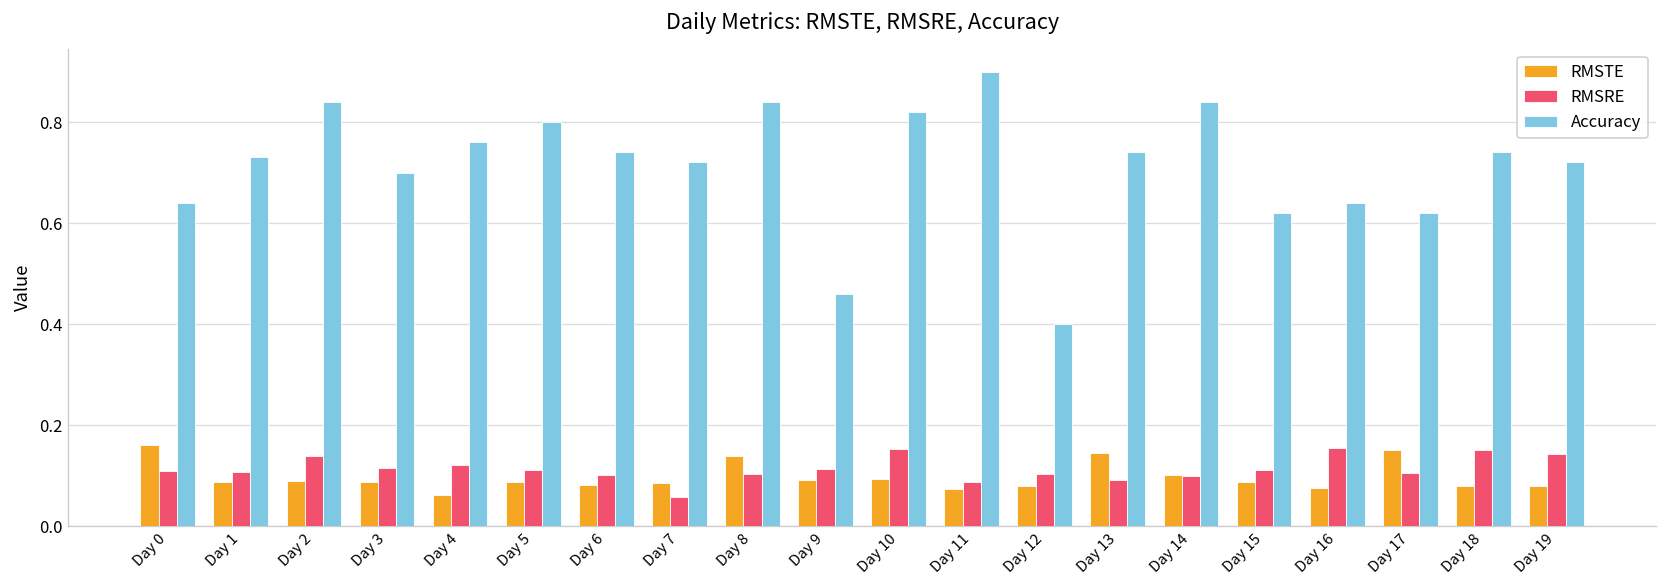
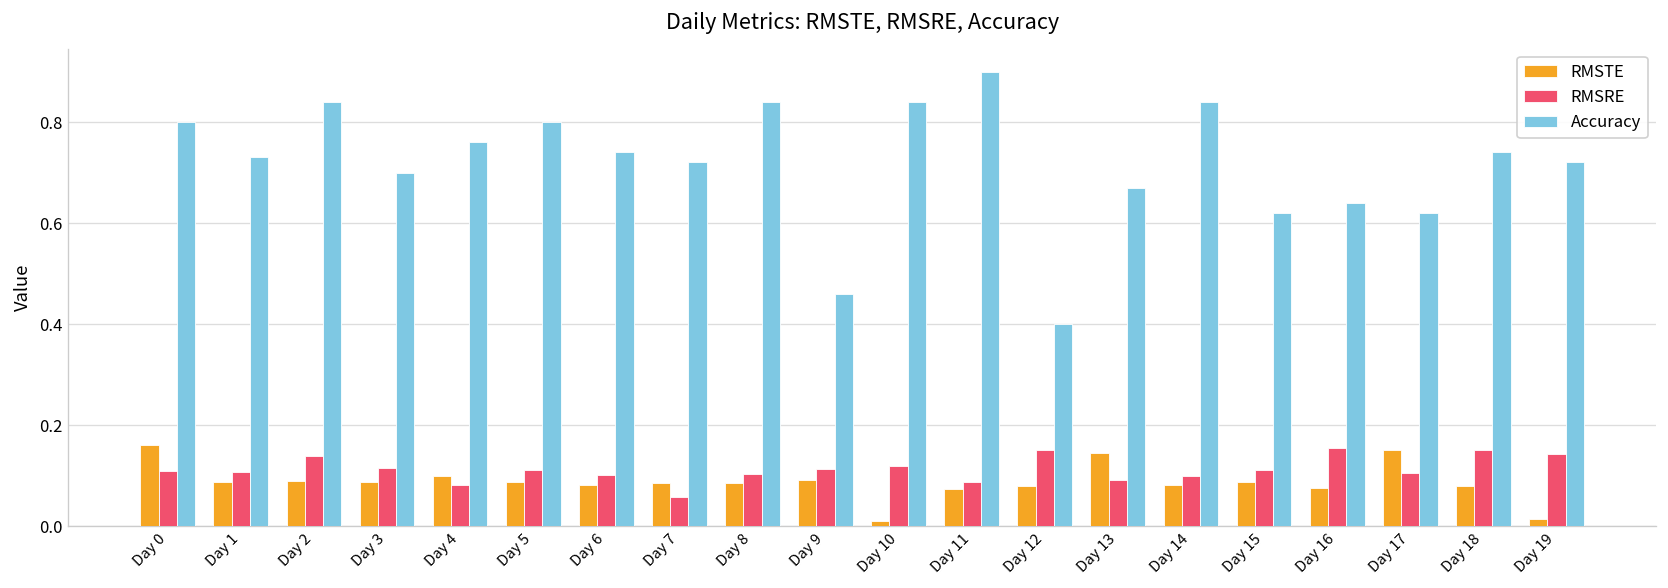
Accuracy, Day 0: 0.64 -> 0.80
RMSTE, Day 4: 0.06 -> 0.10
RMSRE, Day 4: 0.12 -> 0.08
RMSTE, Day 8: 0.14 -> 0.09
RMSTE, Day 10: 0.09 -> 0.01
RMSRE, Day 10: 0.15 -> 0.12
Accuracy, Day 10: 0.82 -> 0.84
RMSRE, Day 12: 0.10 -> 0.15
Accuracy, Day 13: 0.74 -> 0.67
RMSTE, Day 14: 0.10 -> 0.08
RMSTE, Day 19: 0.08 -> 0.01
